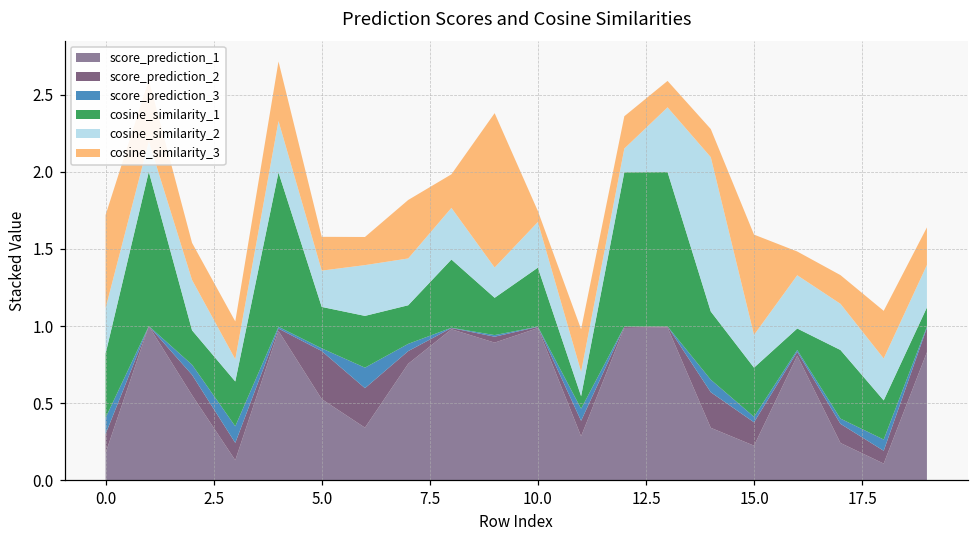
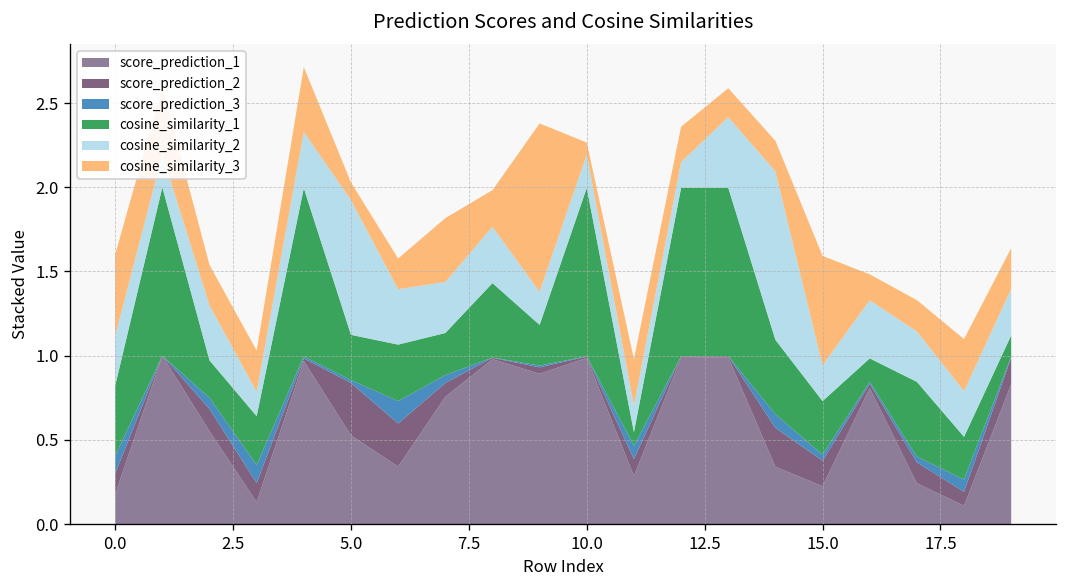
cosine_similarity_3, 0.0: 0.60 -> 0.48
cosine_similarity_2, 5.0: 0.24 -> 0.80
cosine_similarity_3, 5.0: 0.22 -> 0.11
cosine_similarity_1, 10.0: 0.38 -> 1.00
cosine_similarity_2, 10.0: 0.30 -> 0.20
